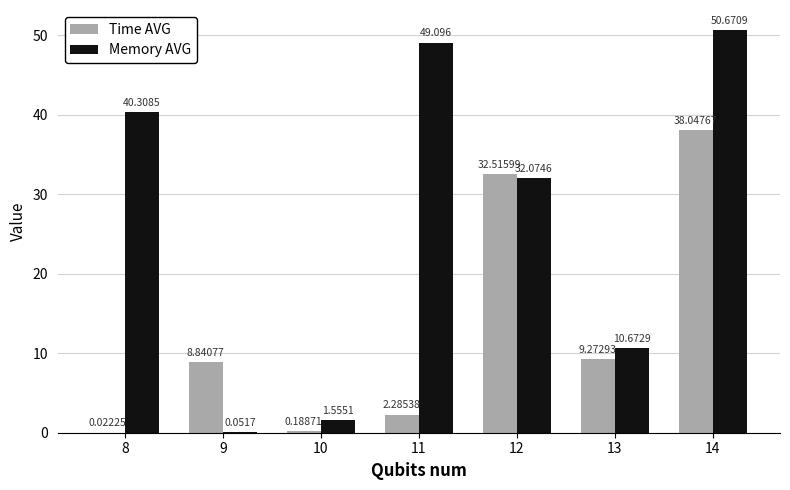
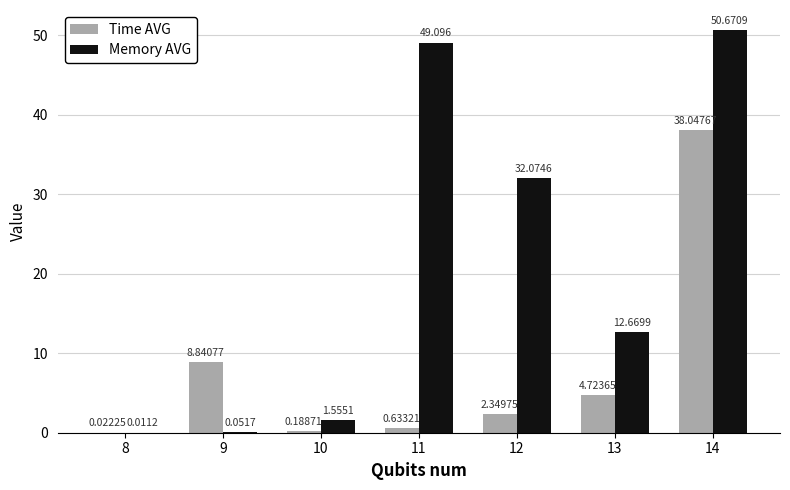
Memory AVG, 8: 40.3085 -> 0.0112
Time AVG, 11: 2.28538 -> 0.63321
Time AVG, 12: 32.51599 -> 2.34975
Time AVG, 13: 9.27293 -> 4.72365
Memory AVG, 13: 10.6729 -> 12.6699
